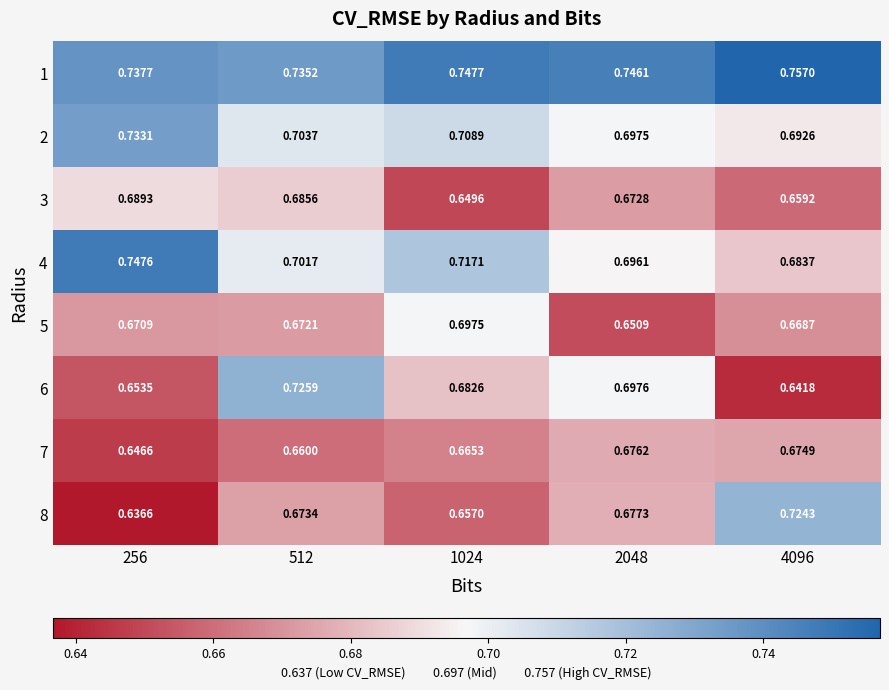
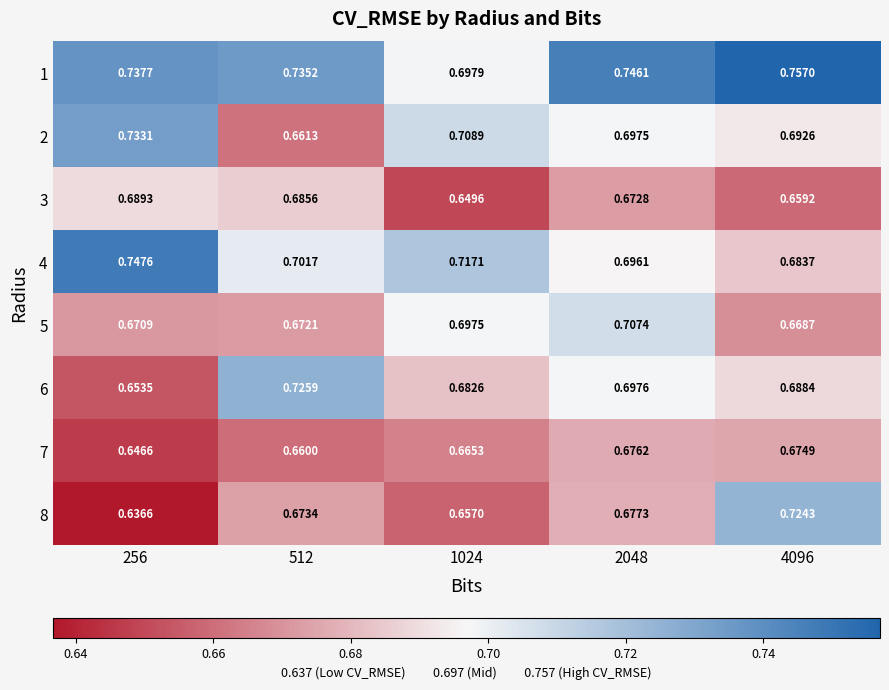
1, 1024: 0.7477 -> 0.6979
2, 512: 0.7037 -> 0.6613
5, 2048: 0.6509 -> 0.7074
6, 4096: 0.6418 -> 0.6884
